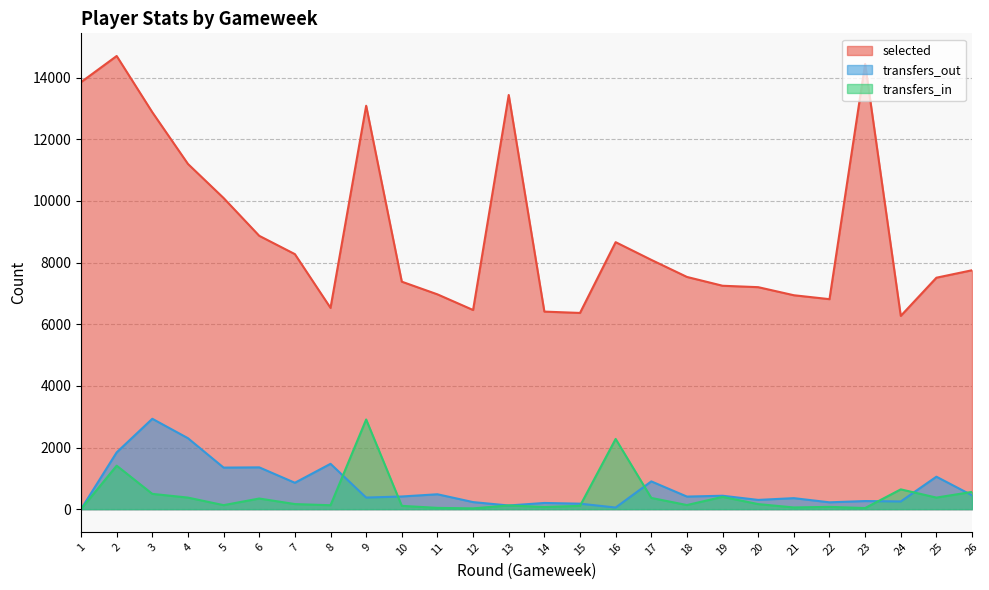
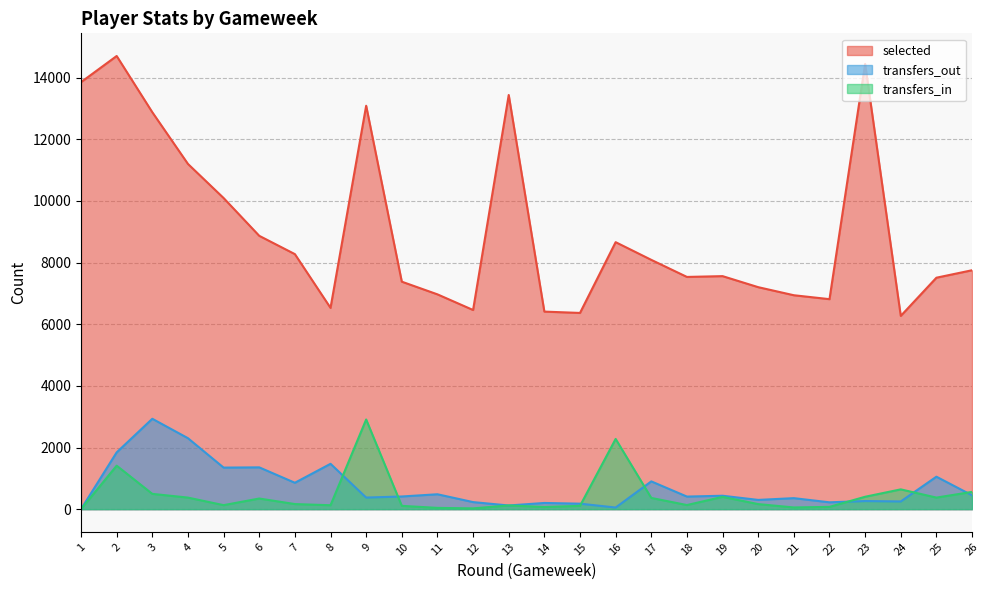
selected, 19: 7200 -> 7600
transfers_in, 23: 0 -> 400
